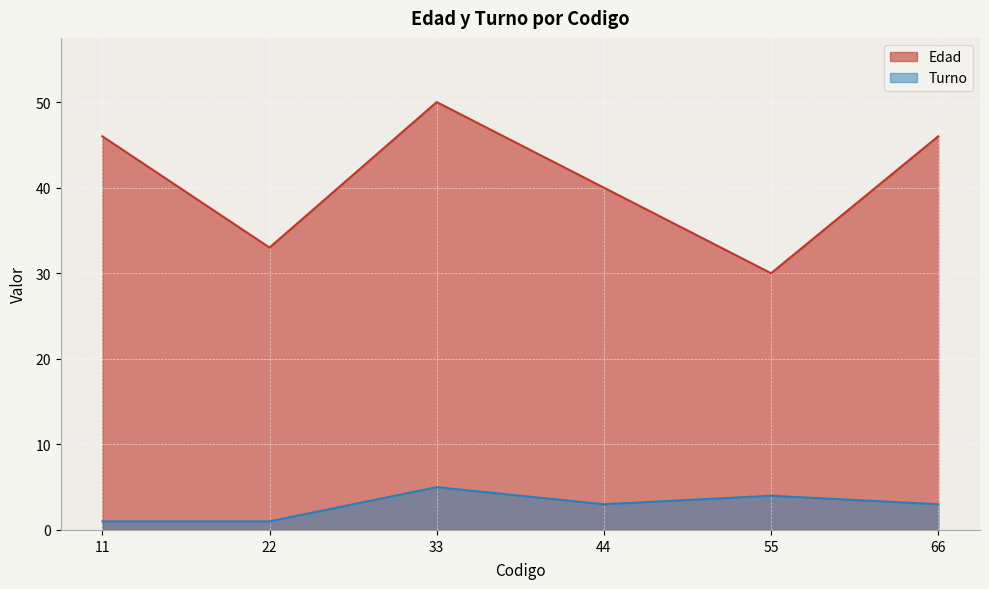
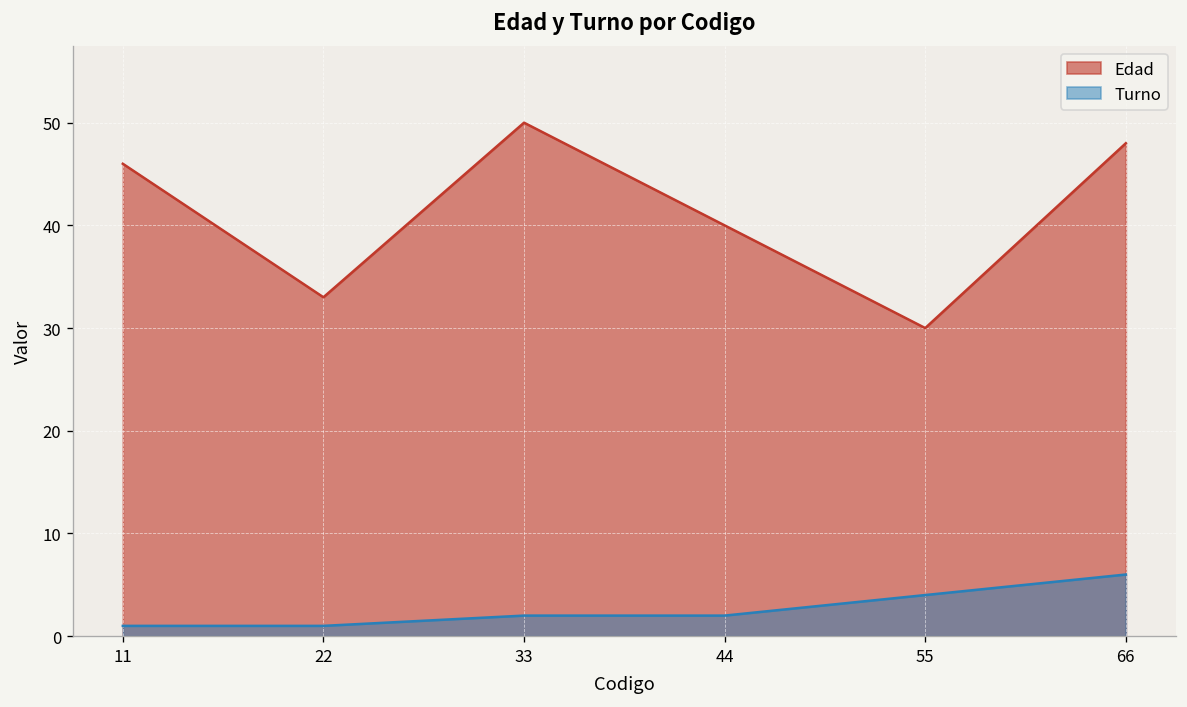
Turno, 33: 5 -> 2
Turno, 44: 3 -> 2
Edad, 66: 46 -> 48
Turno, 66: 3 -> 6
